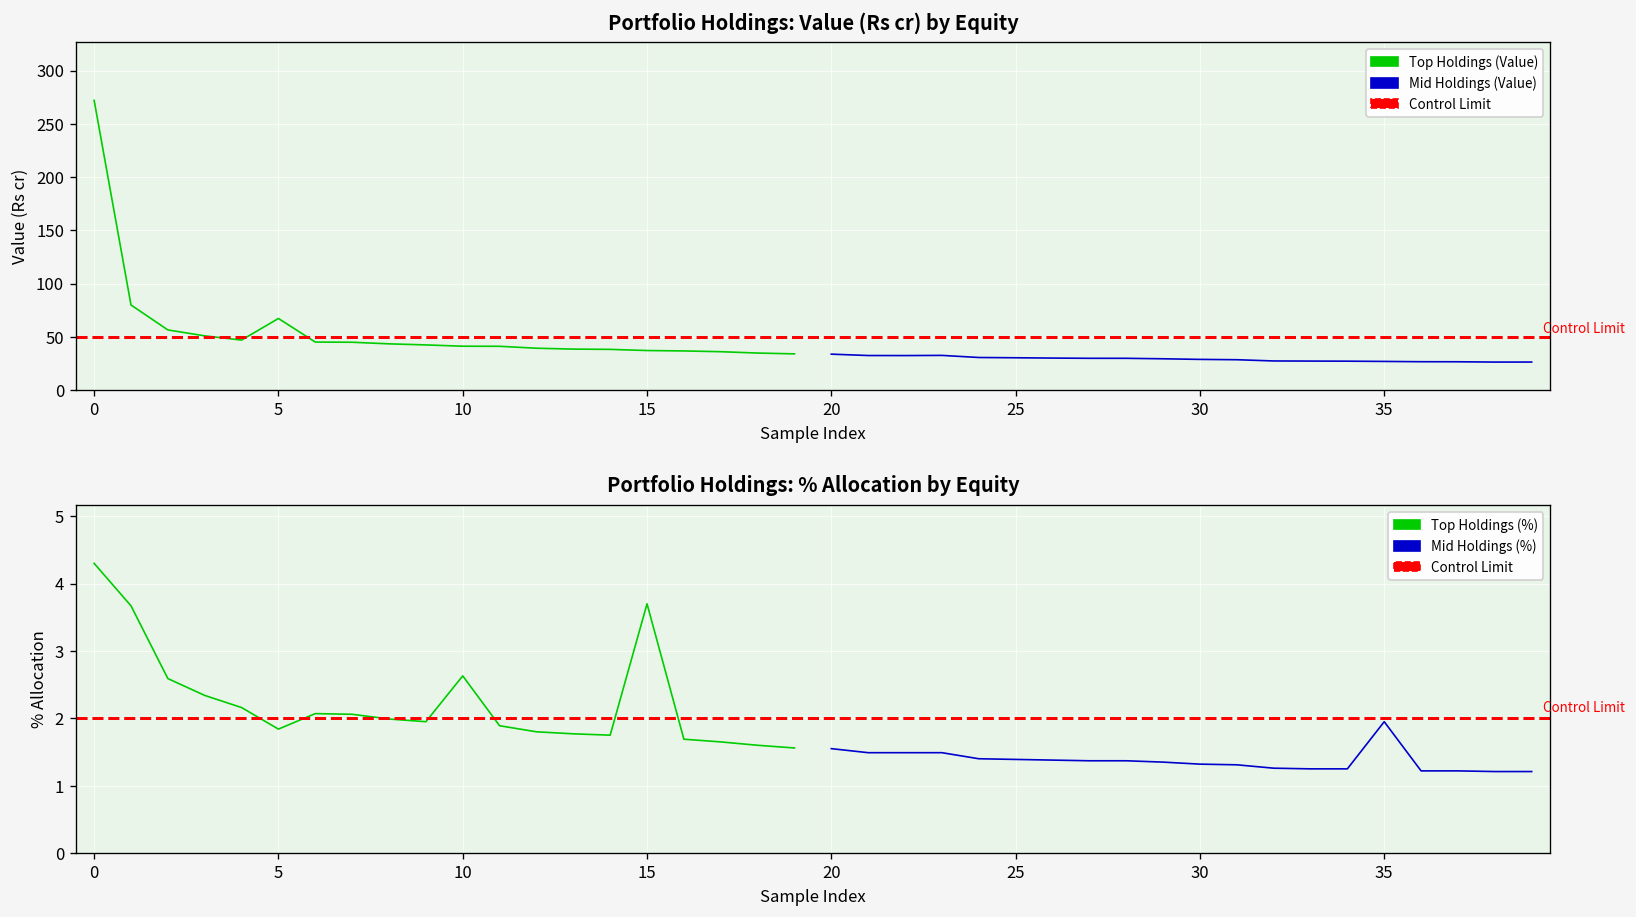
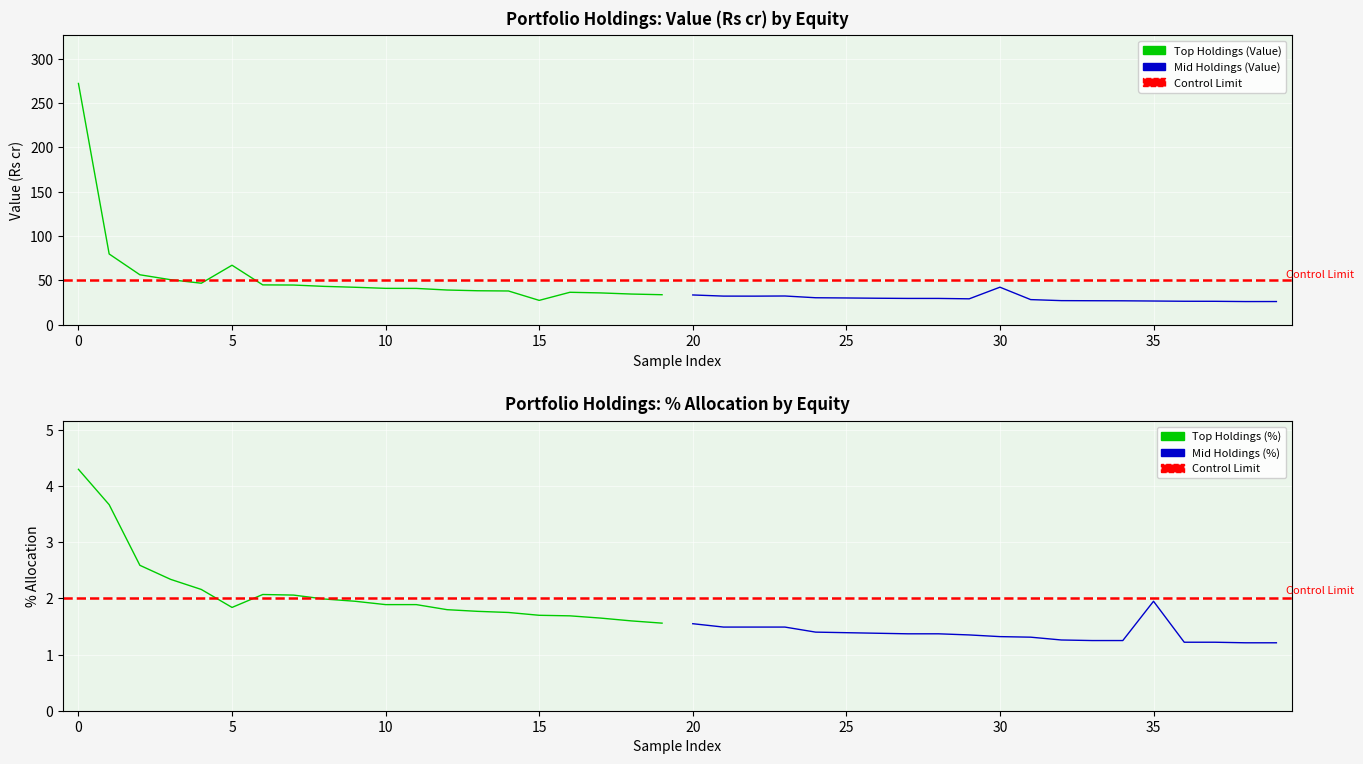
Portfolio Holdings: Value (Rs cr) by Equity, Top Holdings (Value), 15: 40 -> 30
Portfolio Holdings: Value (Rs cr) by Equity, Mid Holdings (Value), 30: 30 -> 40
Portfolio Holdings: % Allocation by Equity, Top Holdings (%), 10: 2.6 -> 1.9
Portfolio Holdings: % Allocation by Equity, Top Holdings (%), 15: 3.7 -> 1.7
